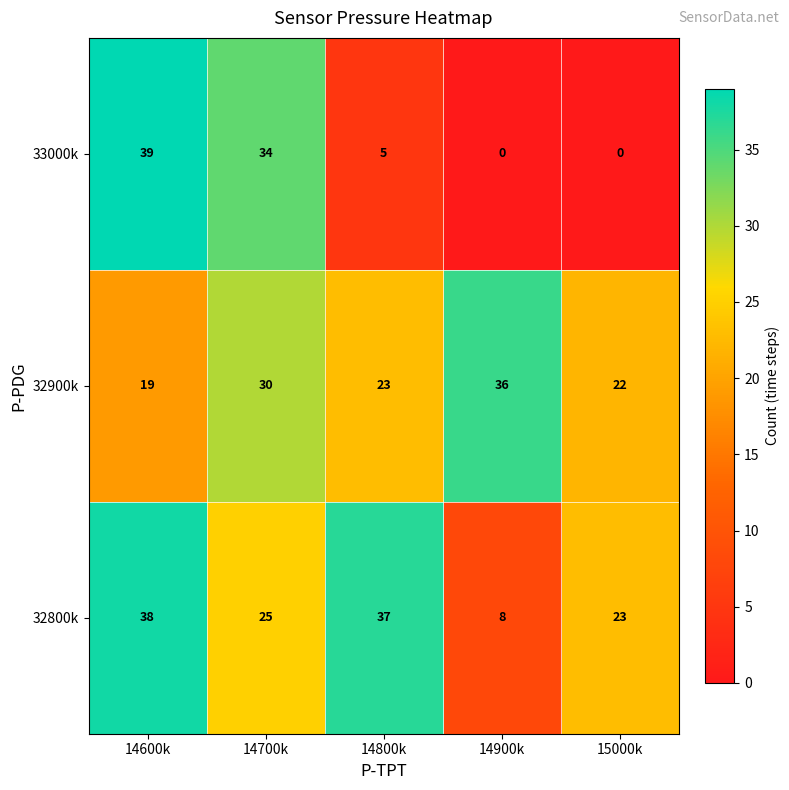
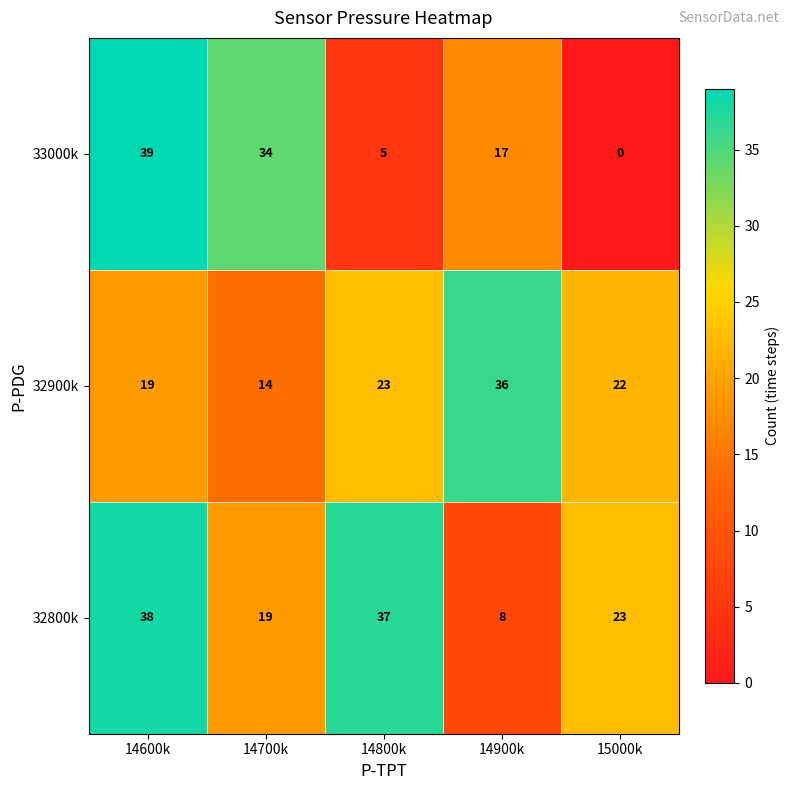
33000k, 14900k: 0 -> 17
32900k, 14700k: 30 -> 14
32800k, 14700k: 25 -> 19
